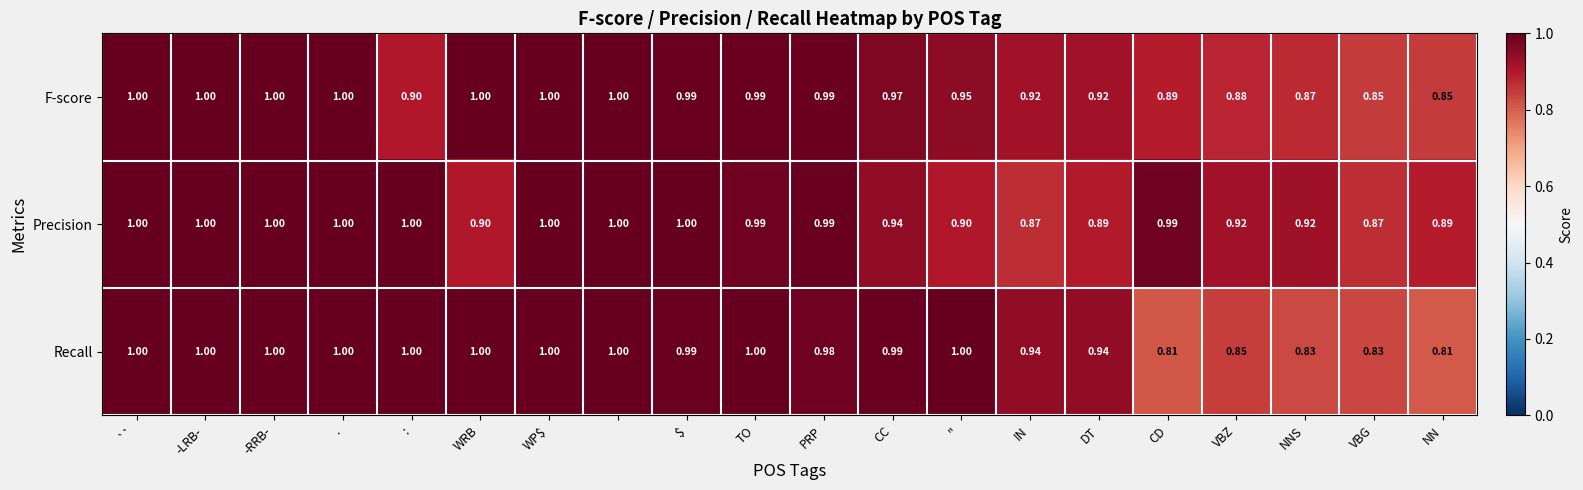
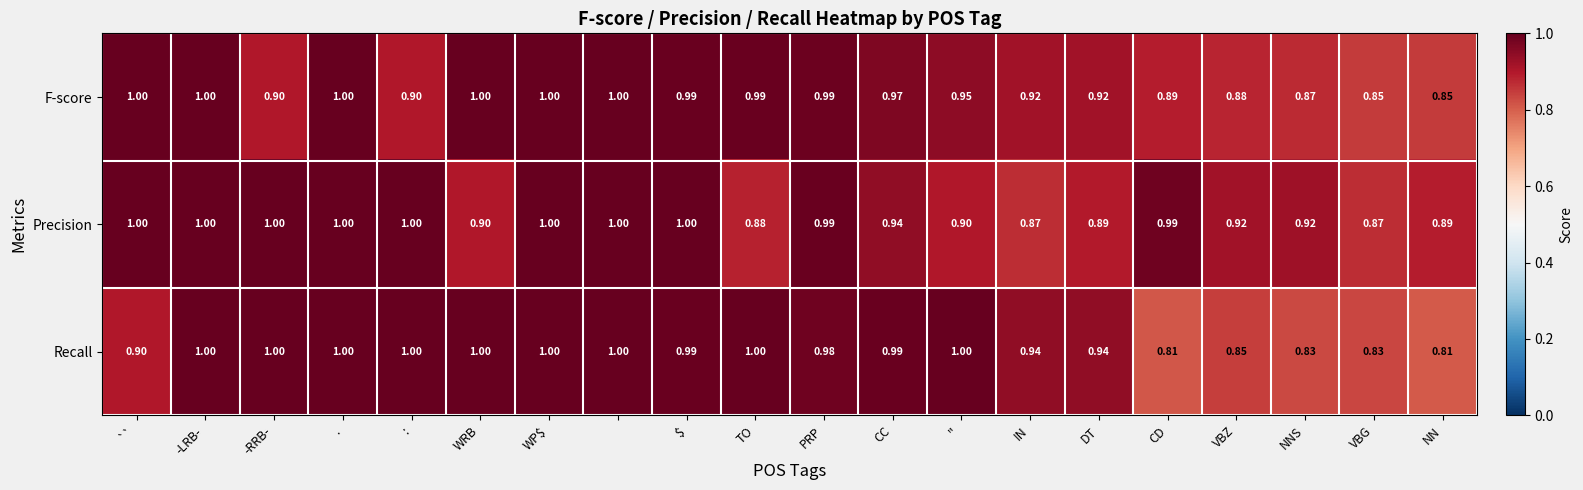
F-score, -RRB-: 1.00 -> 0.90
Precision, TO: 0.99 -> 0.88
Recall, ``: 1.00 -> 0.90
